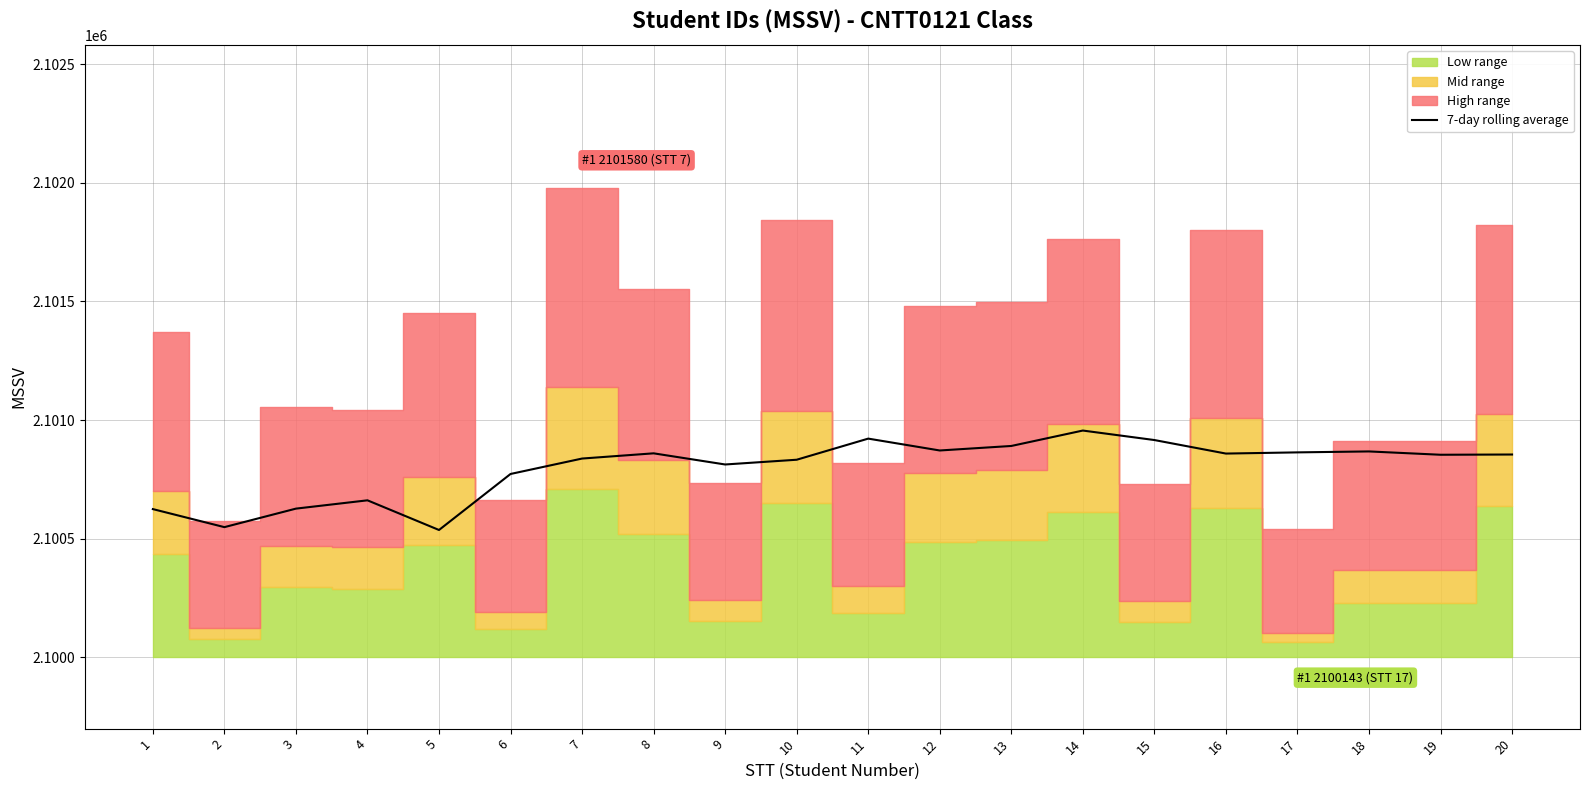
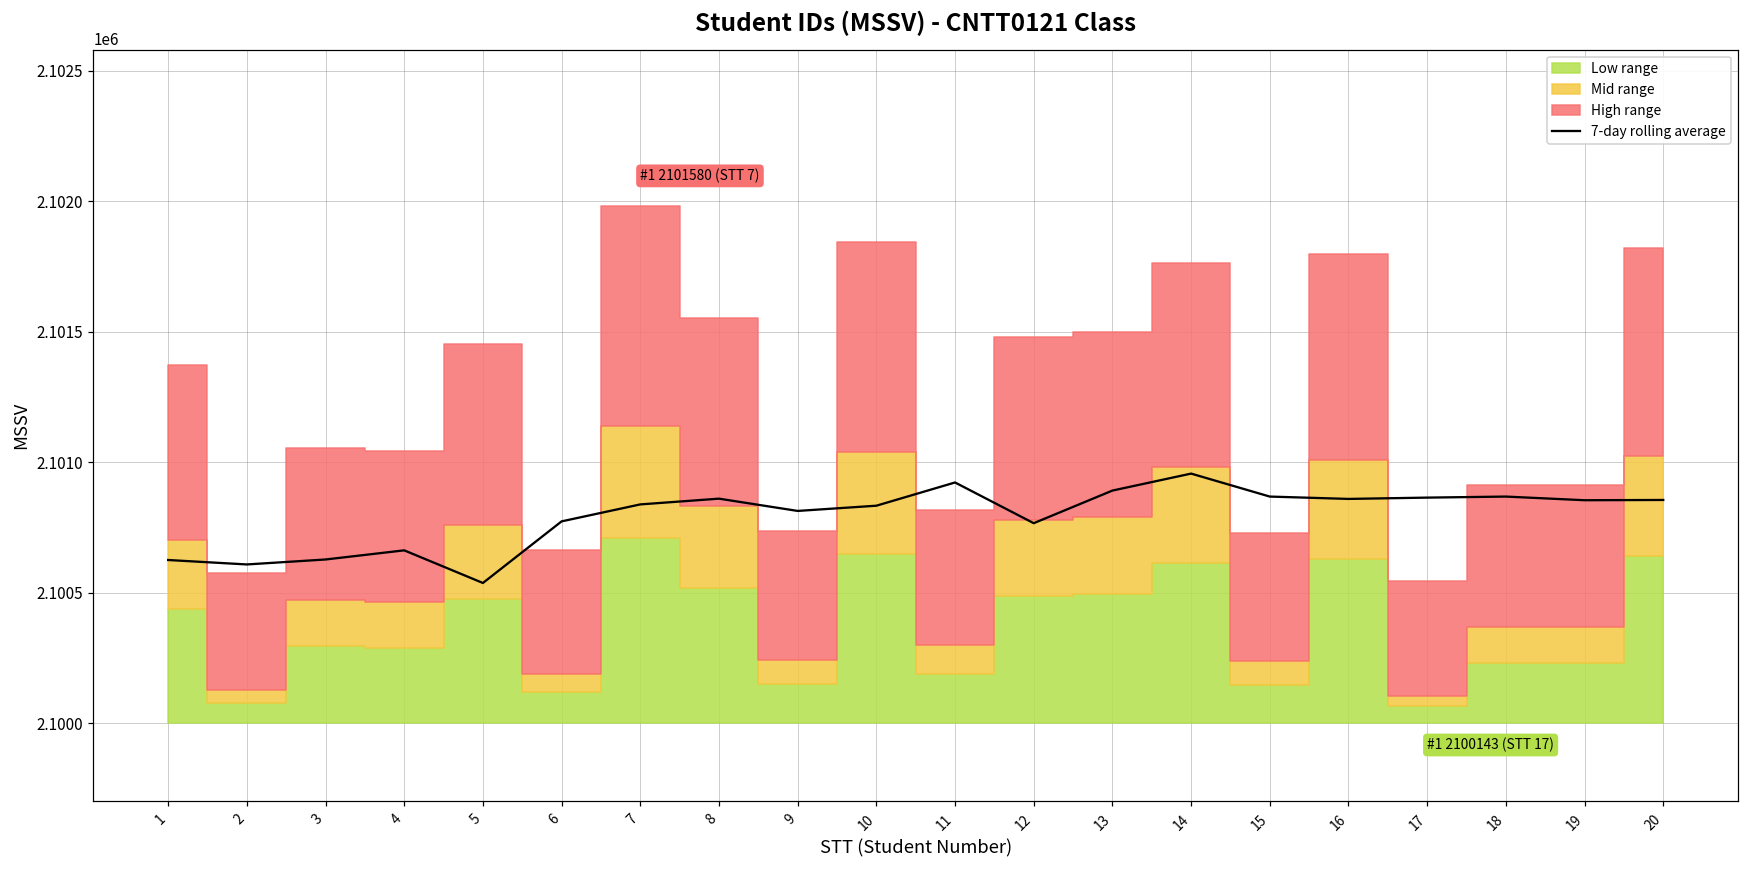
7-day rolling average, 2: 2100550 -> 2100610
7-day rolling average, 12: 2100870 -> 2100770
7-day rolling average, 15: 2100920 -> 2100870
